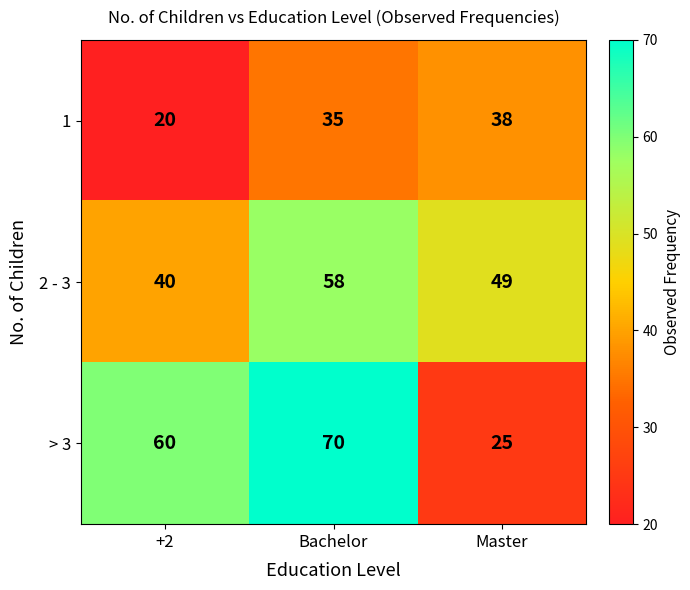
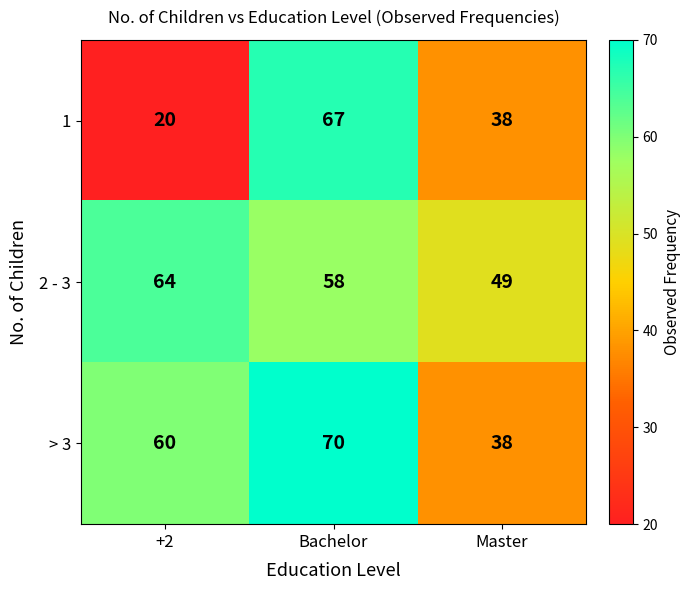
1, Bachelor: 35 -> 67
2 - 3, +2: 40 -> 64
> 3, Master: 25 -> 38
